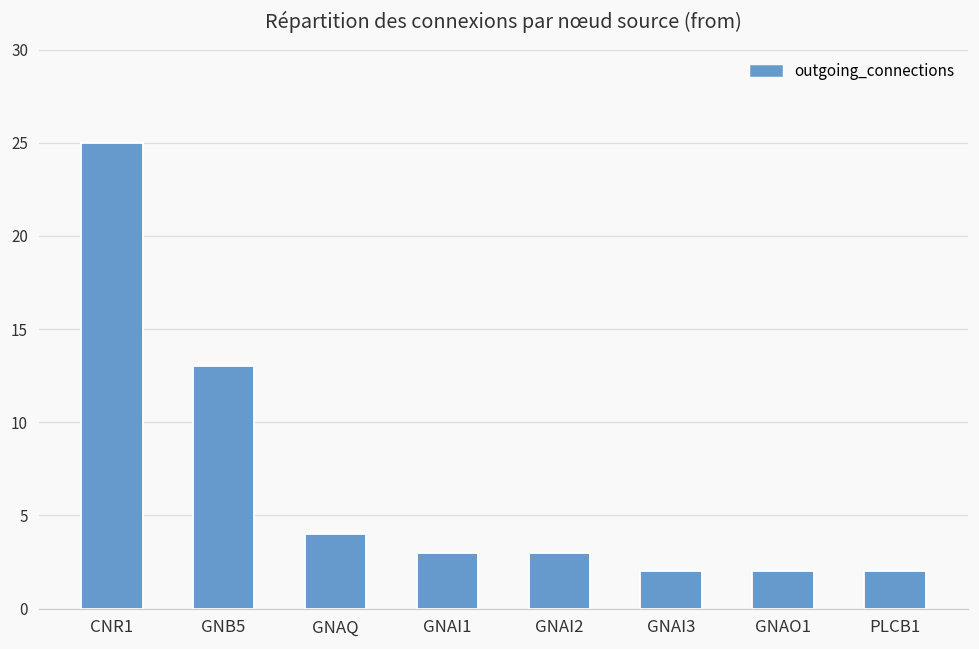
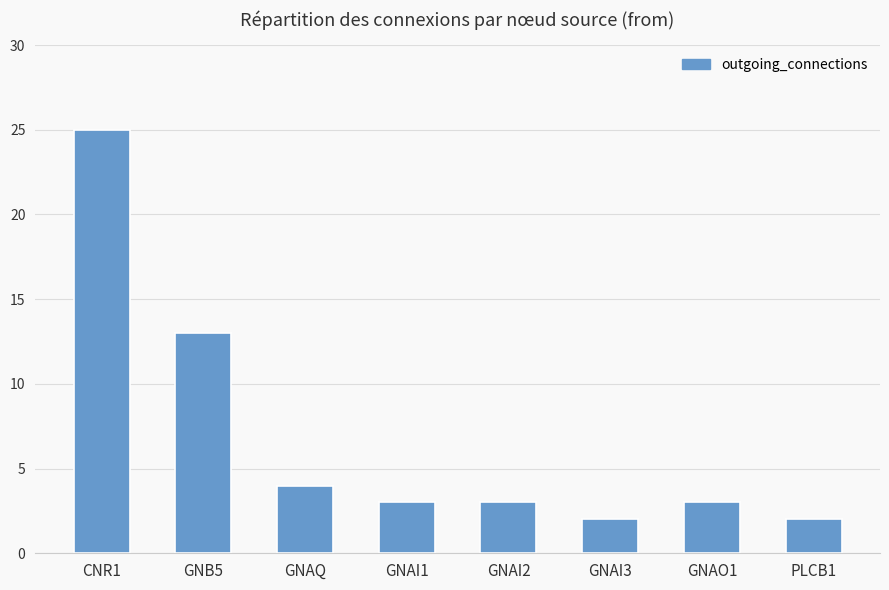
GNAO1: 2 -> 3
